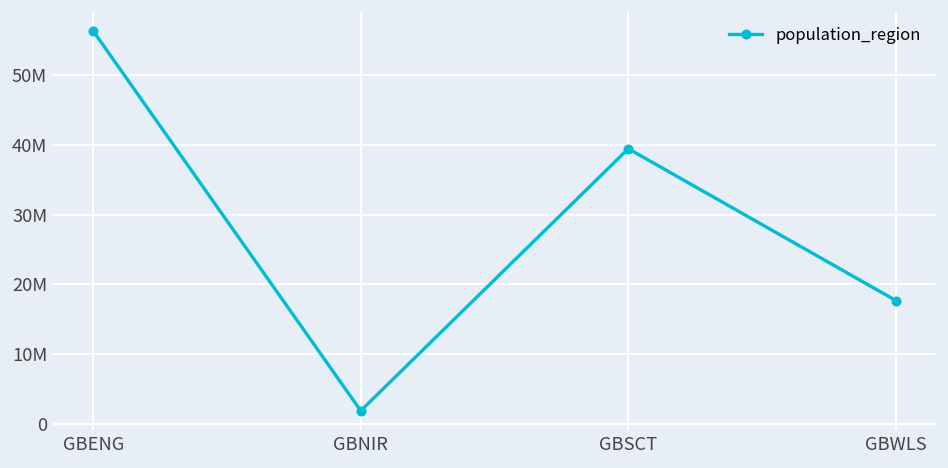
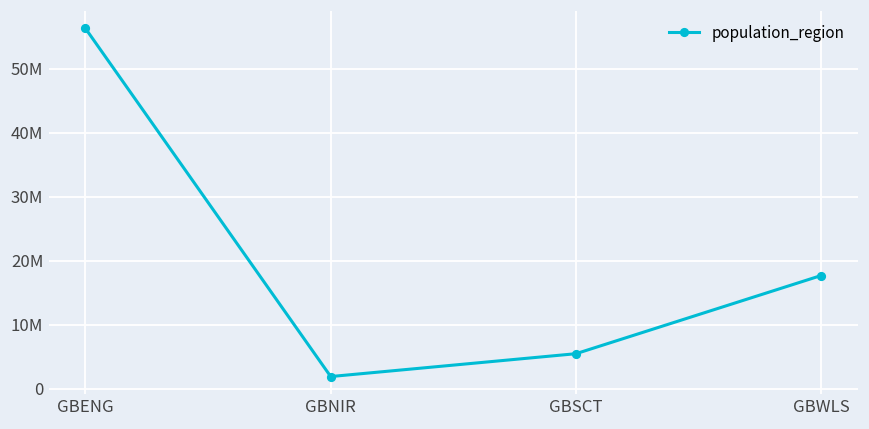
GBSCT: 39000000 -> 5000000
